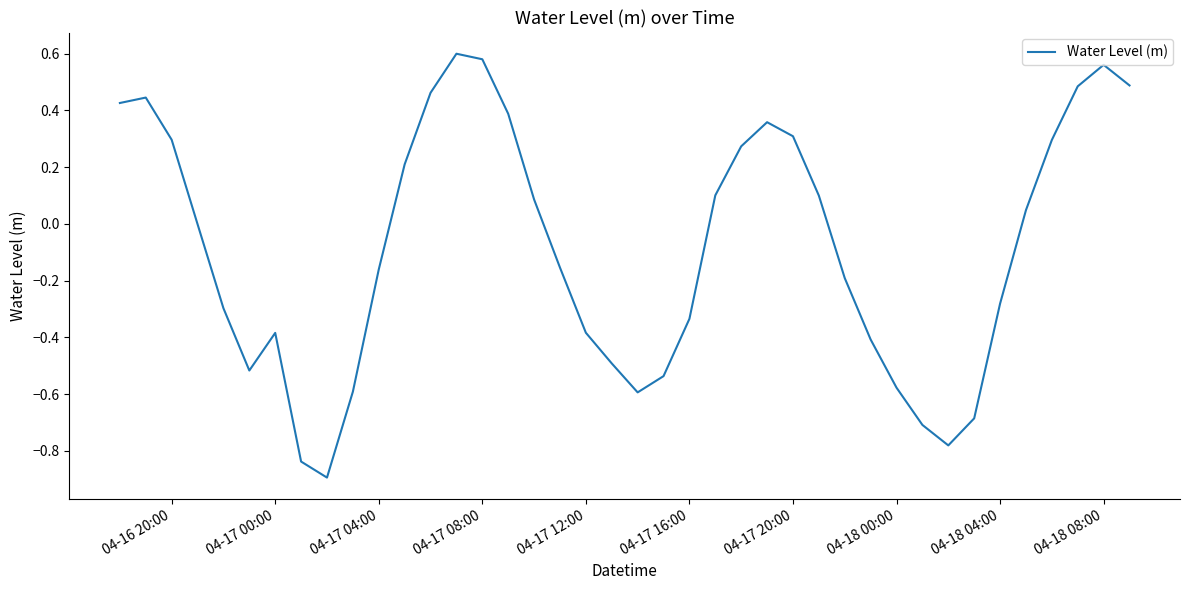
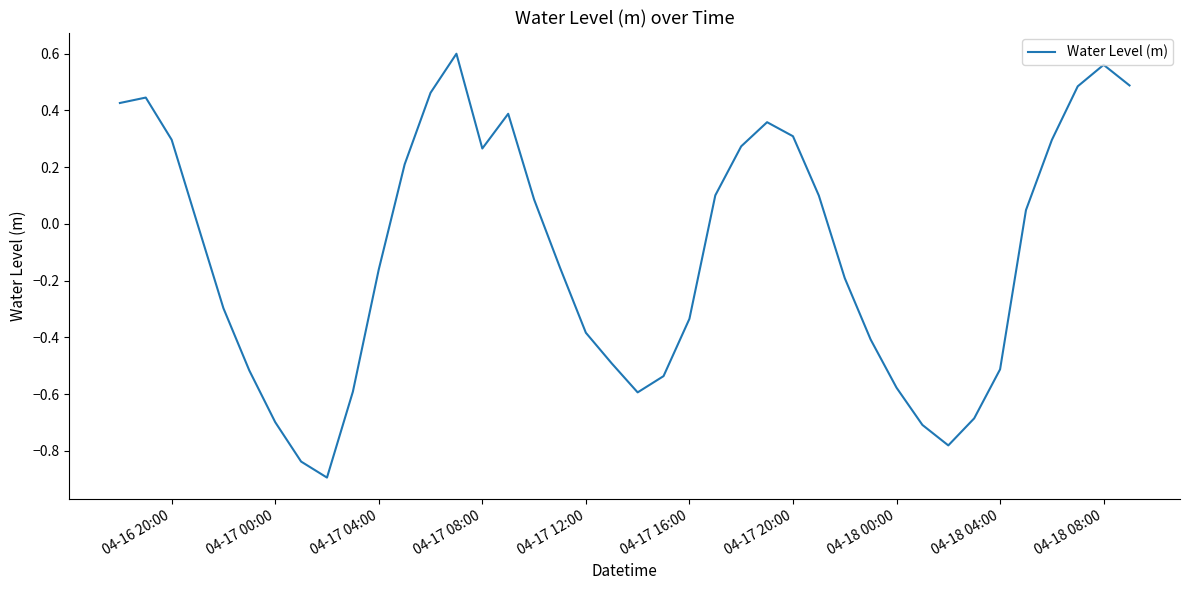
04-17 00:00: -0.38 -> -0.70
04-17 08:00: 0.58 -> 0.27
04-18 04:00: -0.28 -> -0.51
